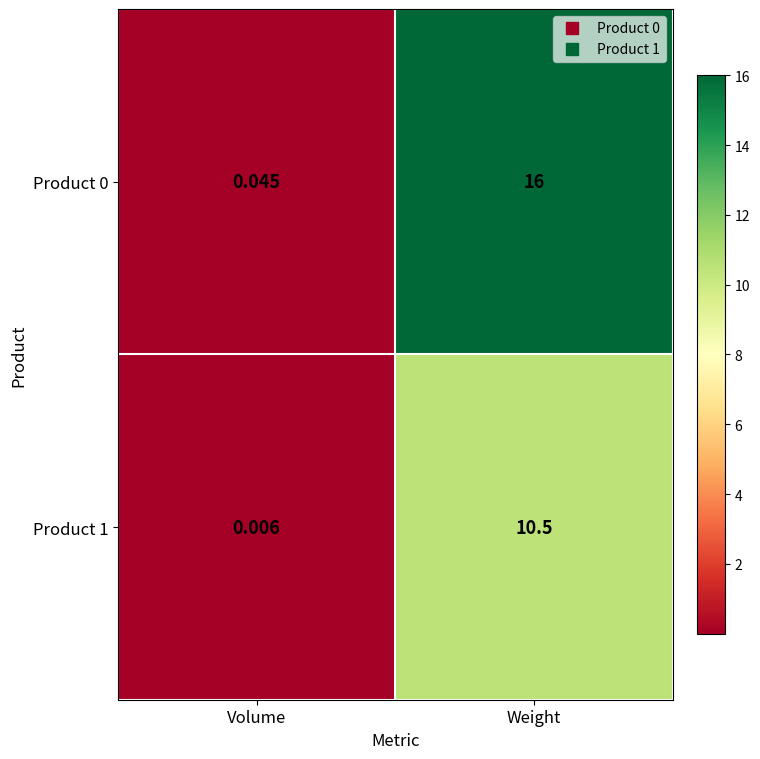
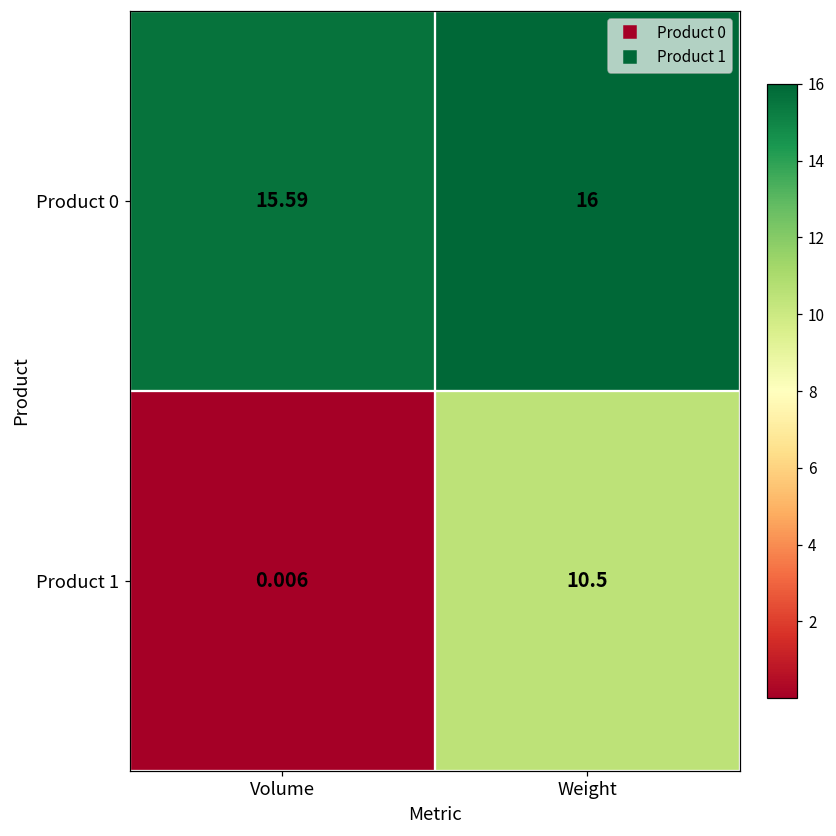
Product 0, Volume: 0.045 -> 15.59
